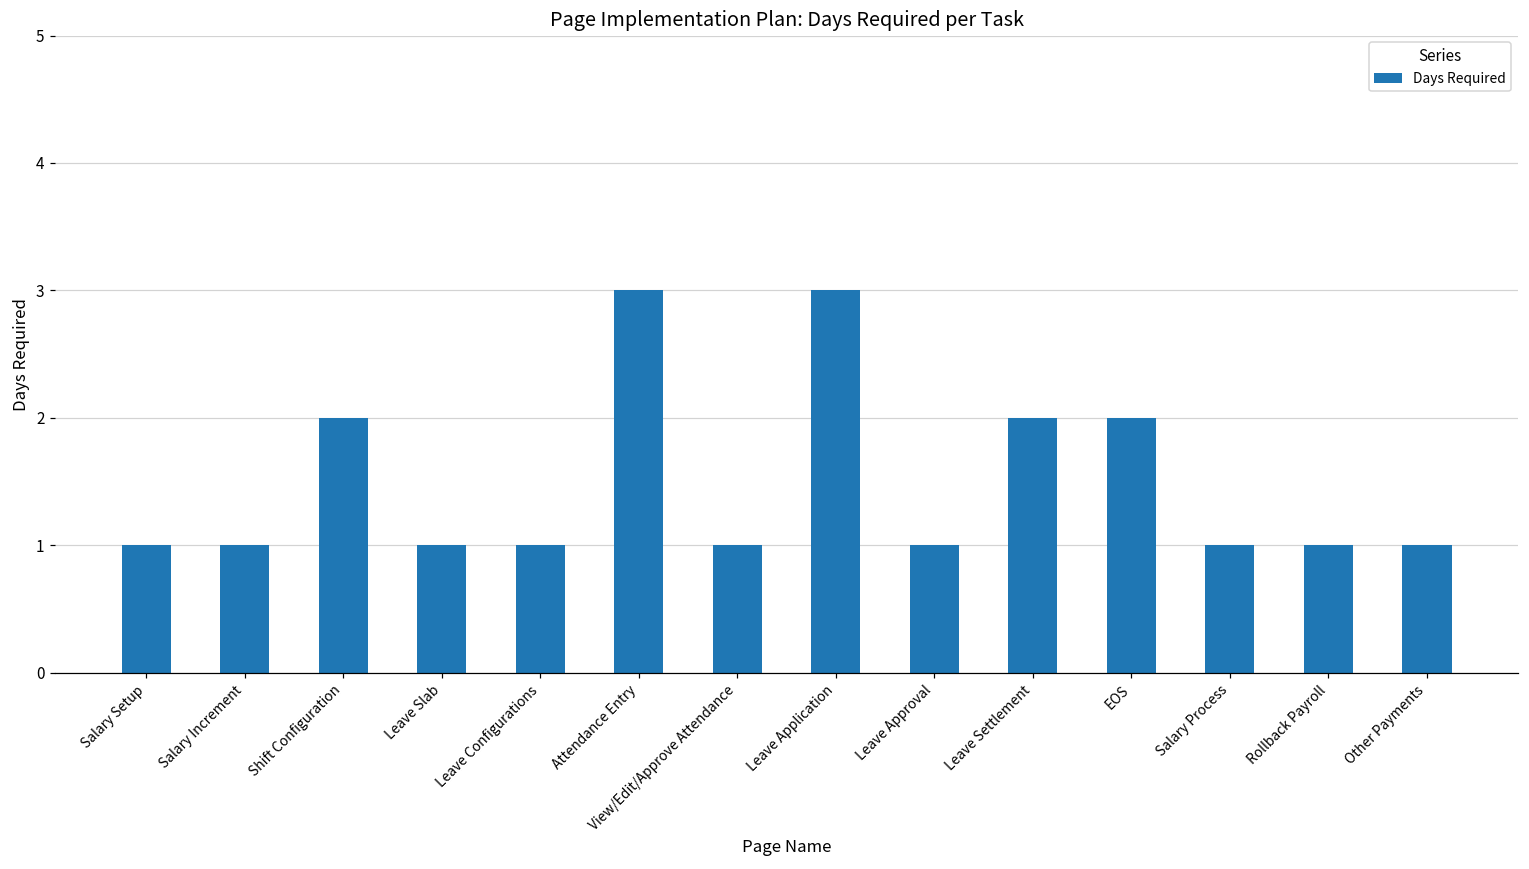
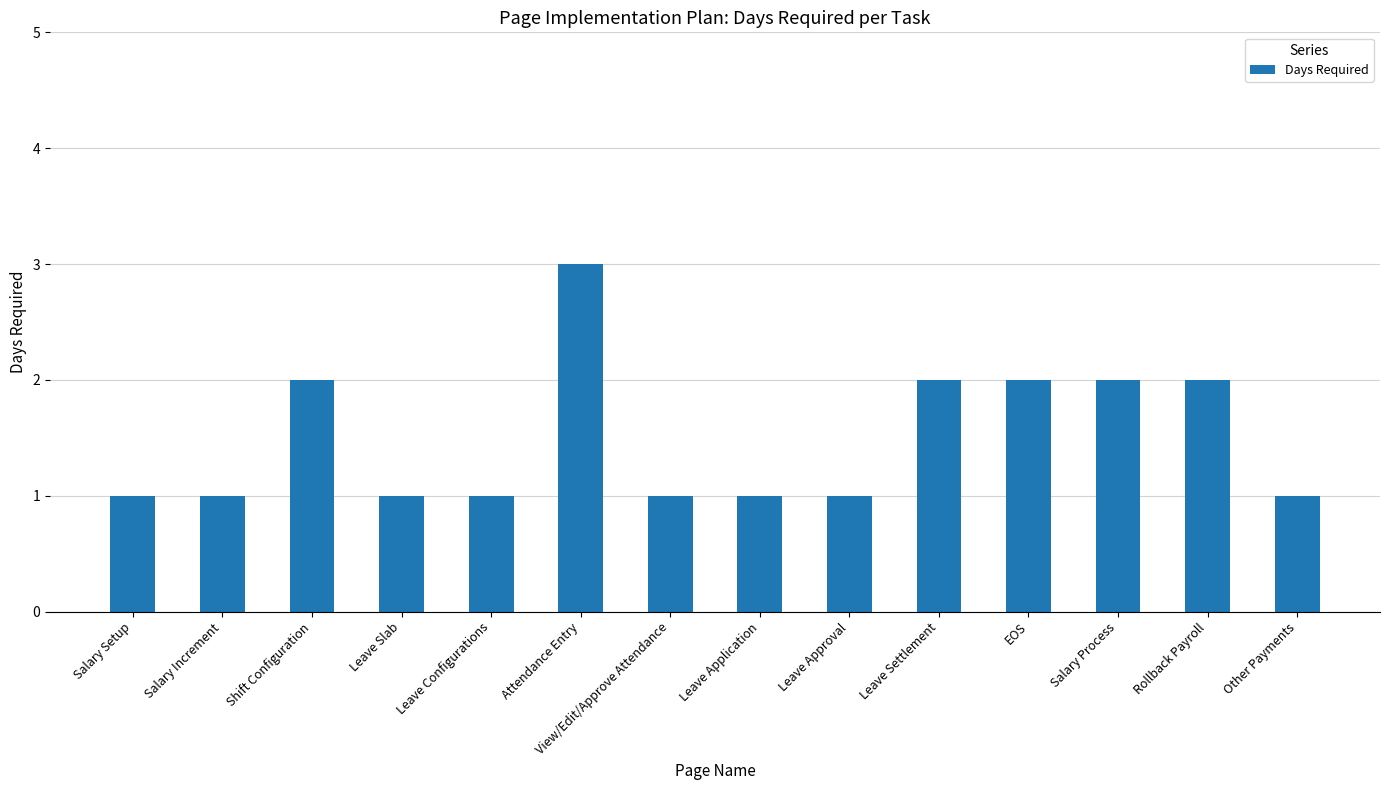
Leave Application: 3 -> 1
Salary Process: 1 -> 2
Rollback Payroll: 1 -> 2
